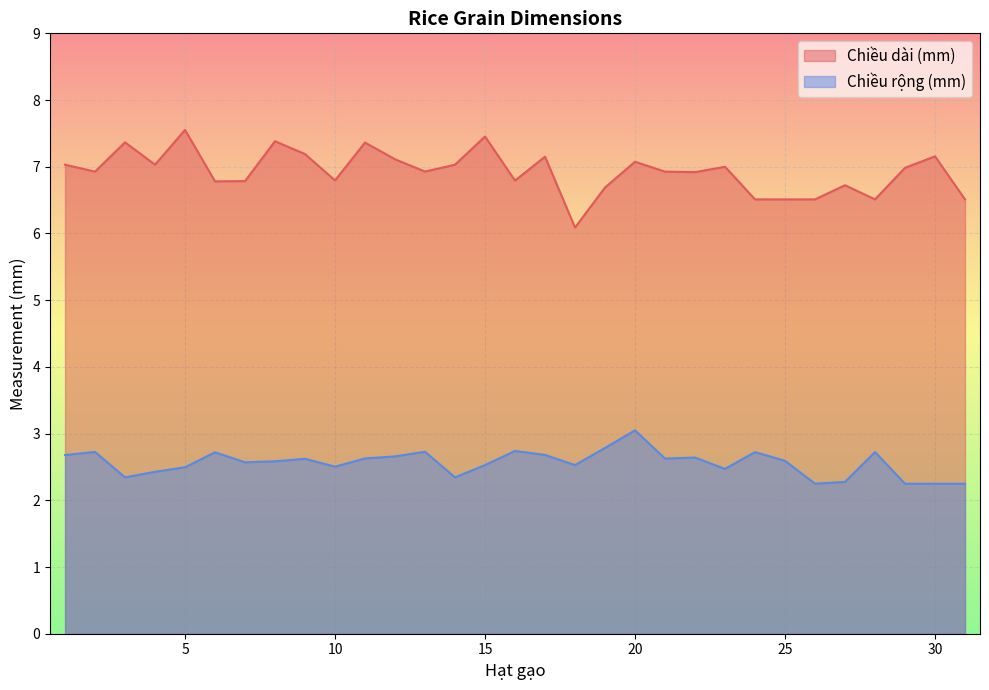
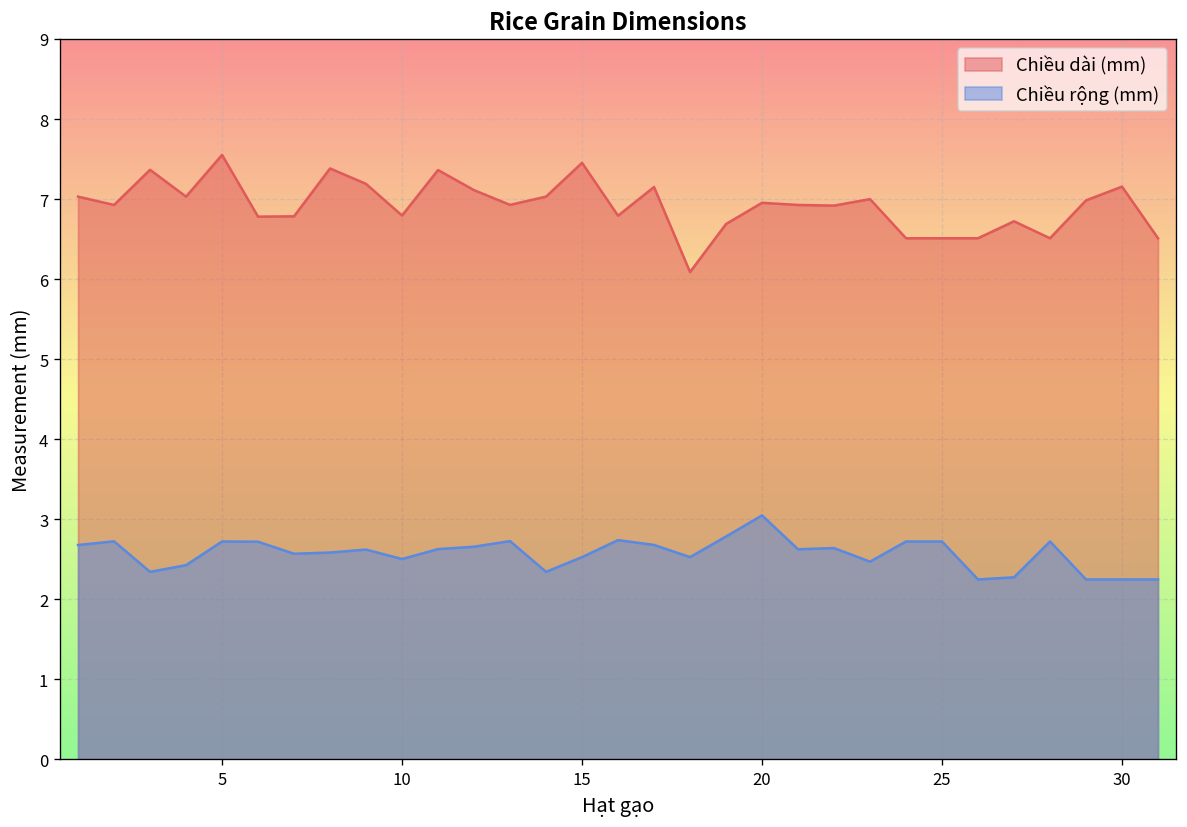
Chiều rộng (mm), 5: 2.5 -> 2.7
Chiều dài (mm), 20: 7.1 -> 7.0
Chiều rộng (mm), 25: 2.6 -> 2.7
